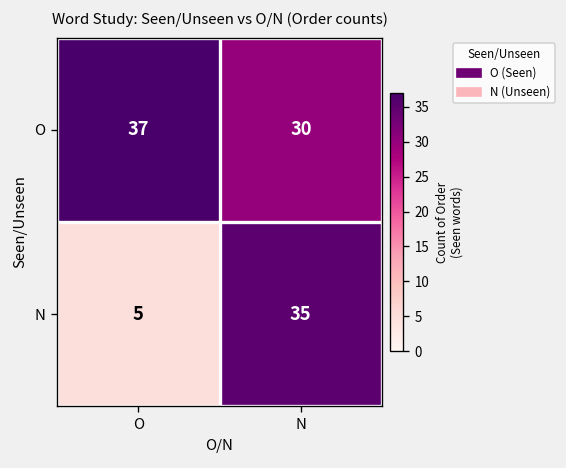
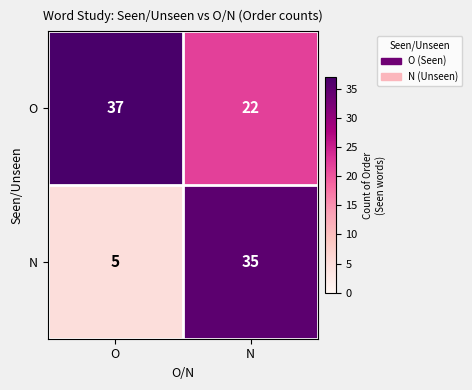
O, N: 30 -> 22
